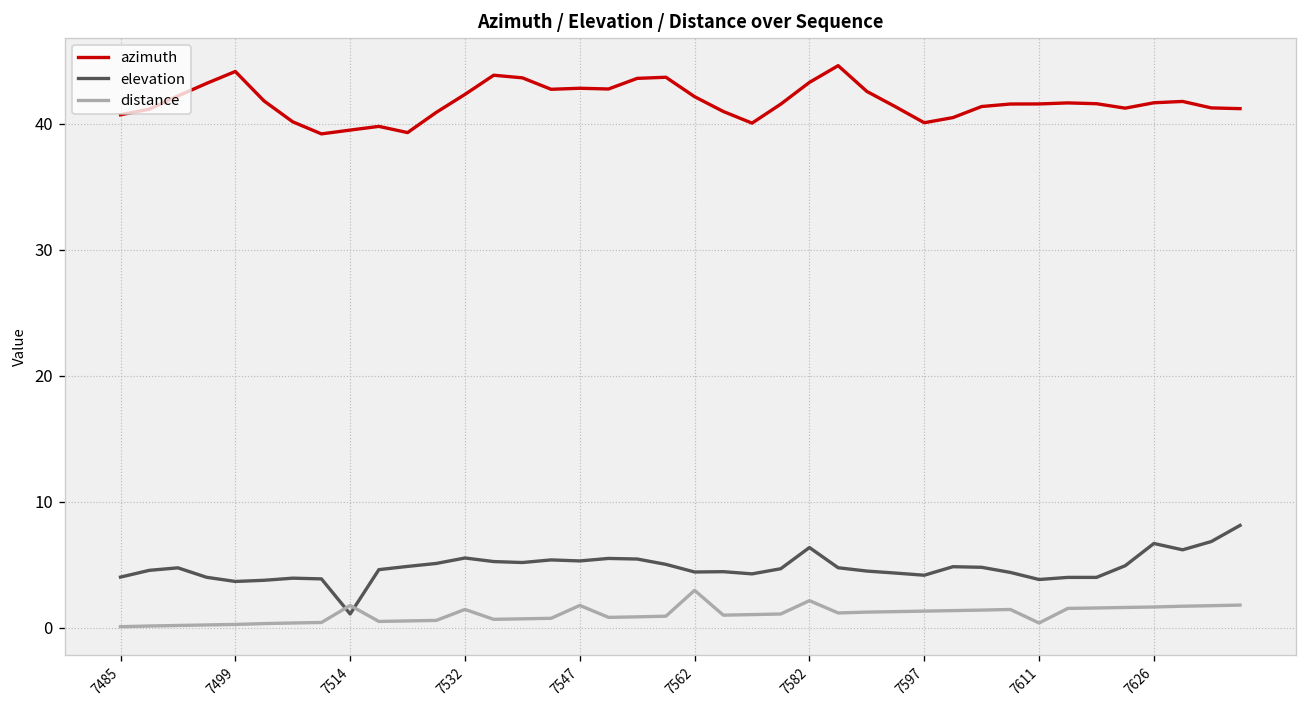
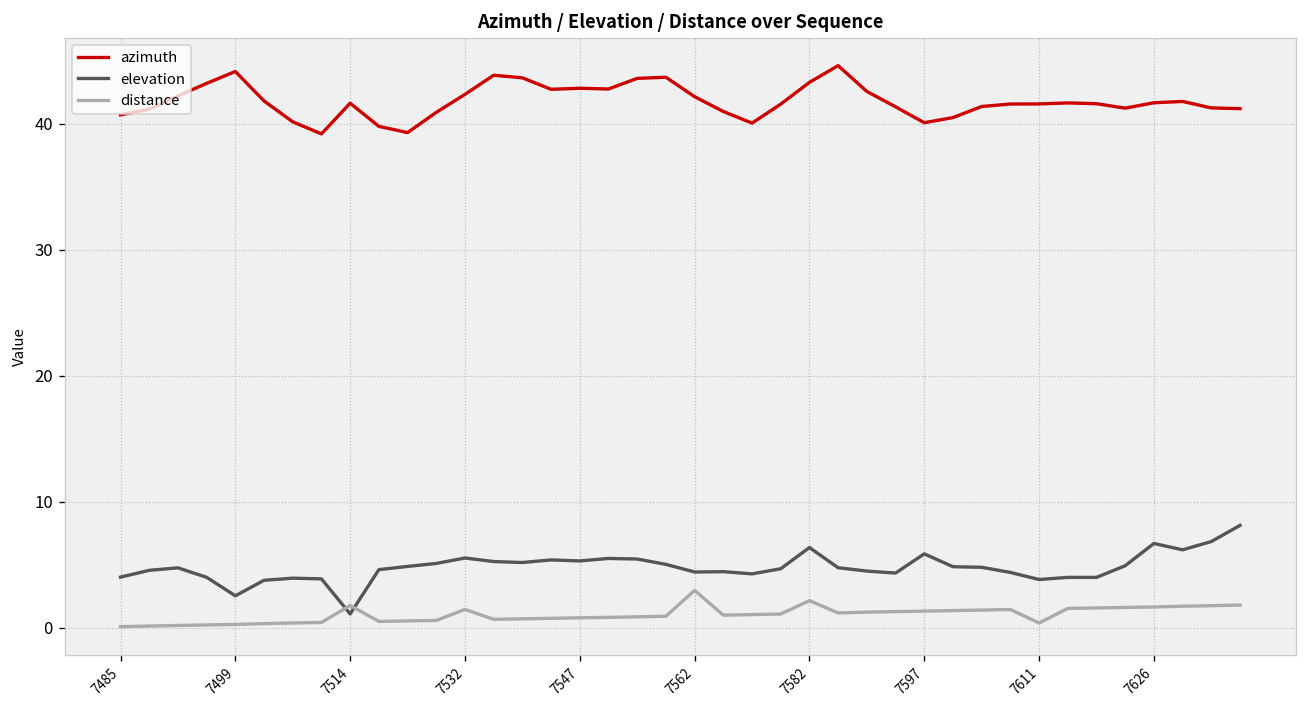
elevation, 7499: 3.7 -> 2.5
azimuth, 7514: 39.5 -> 41.6
distance, 7547: 1.8 -> 0.8
elevation, 7597: 4.2 -> 5.9
